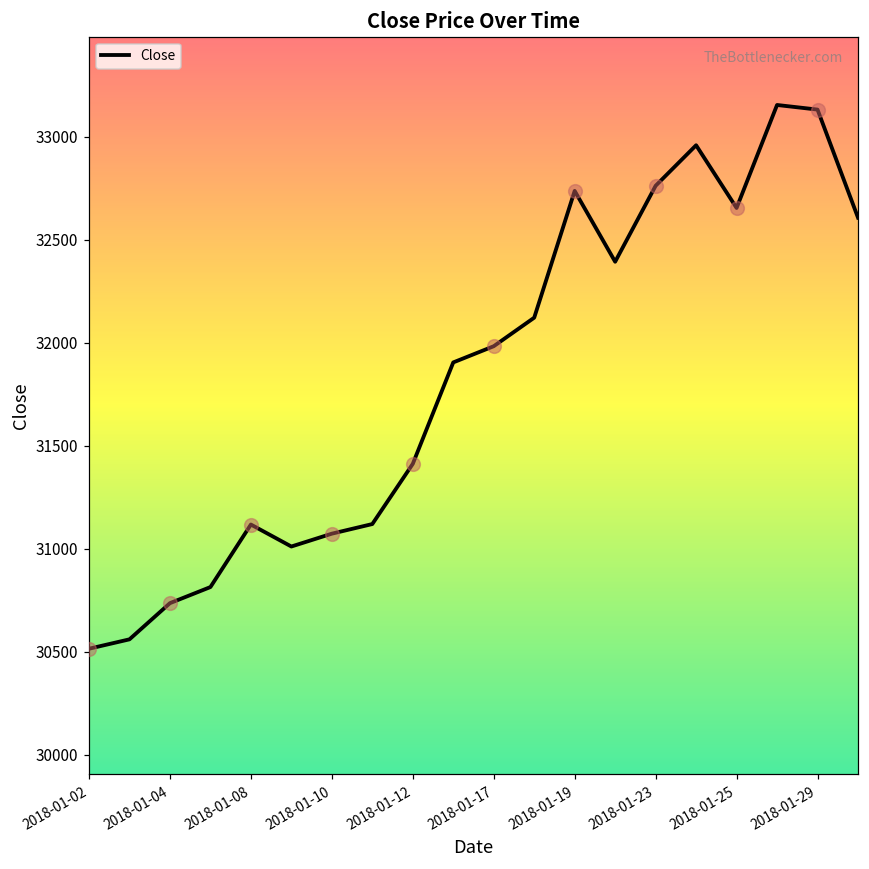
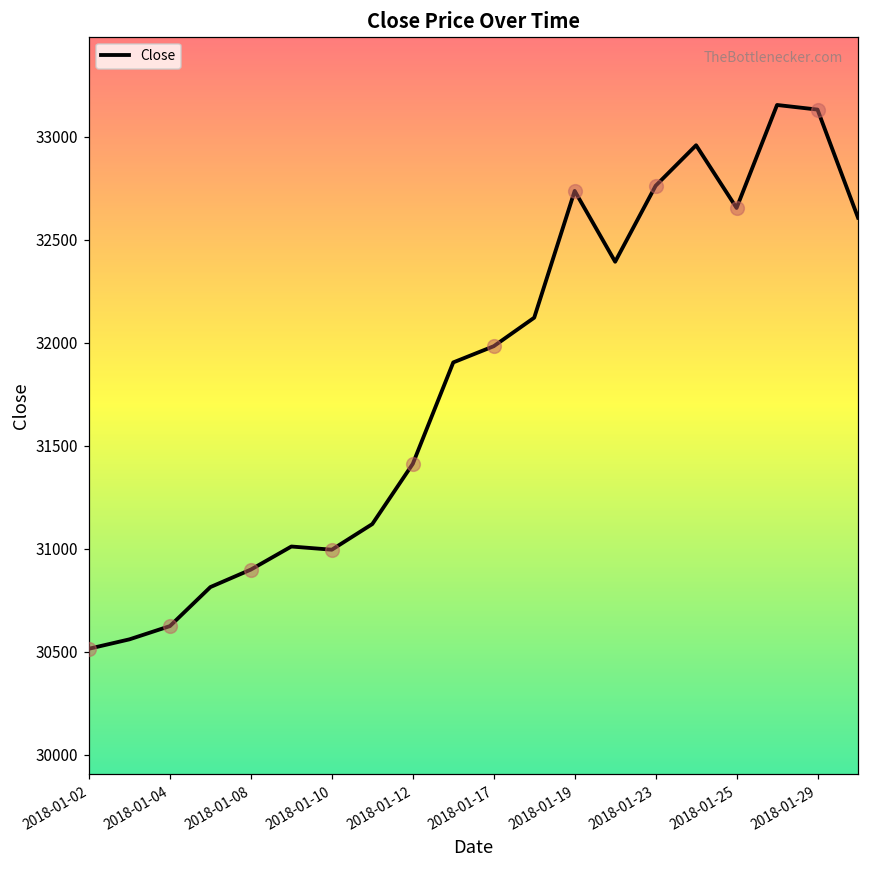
Close, 2018-01-04: 30740 -> 30630
Close, 2018-01-08: 31120 -> 30900
Close, 2018-01-10: 31070 -> 31000
